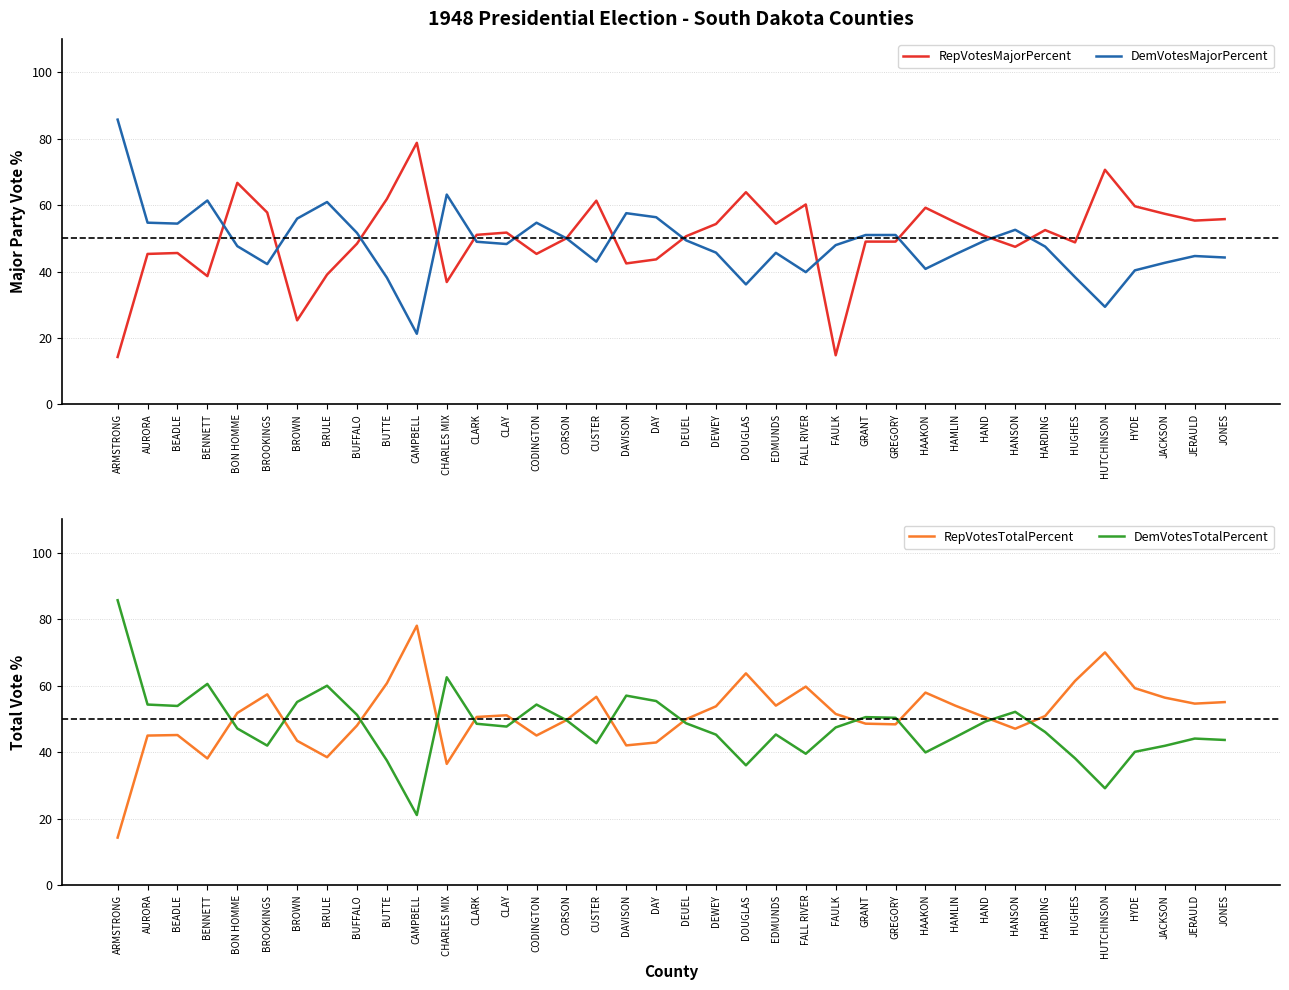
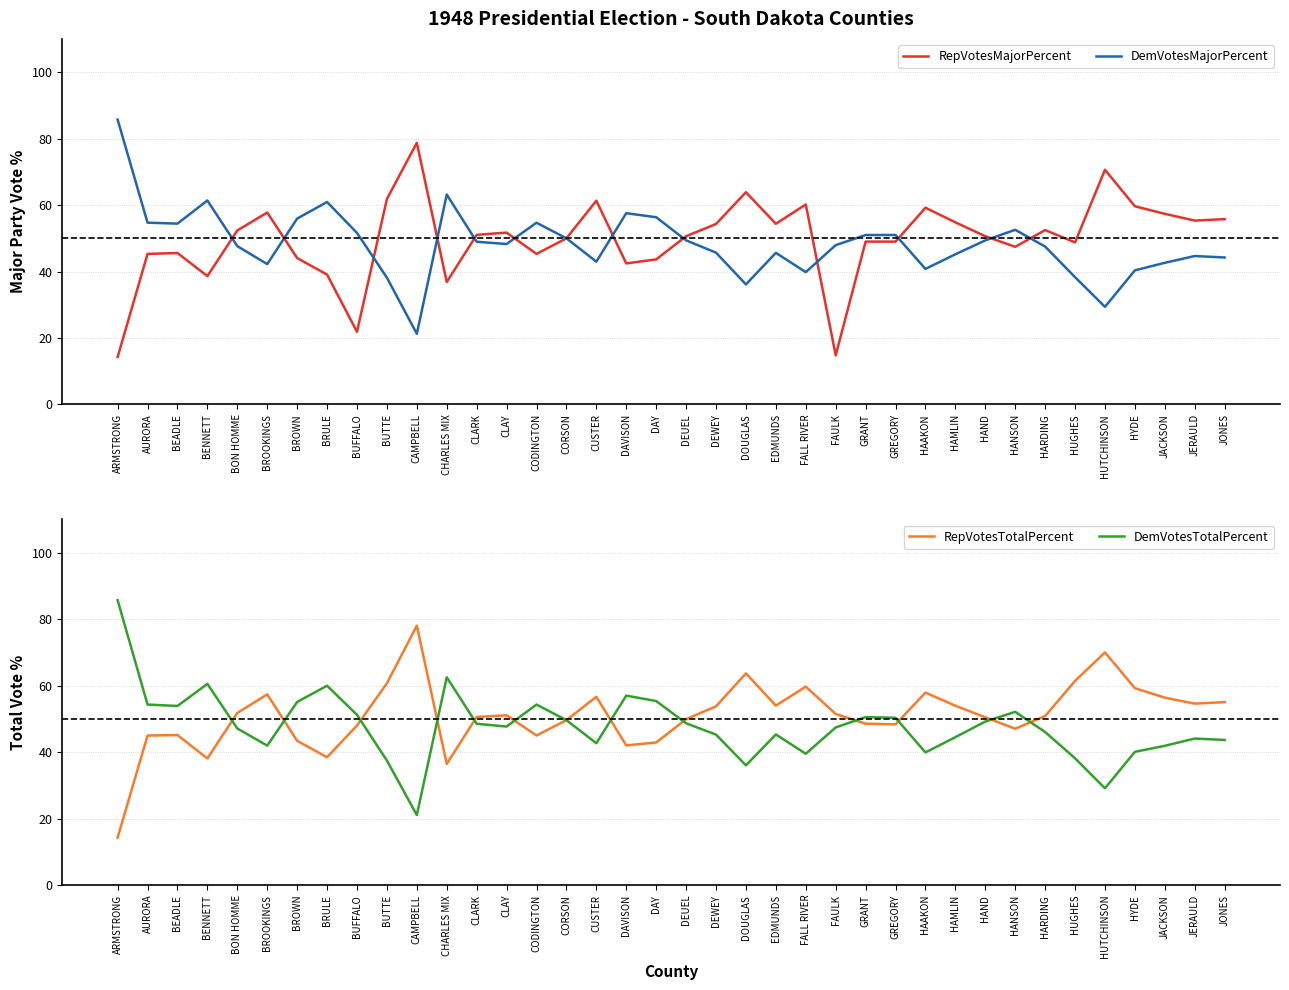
1948 Presidential Election - South Dakota Counties, RepVotesMajorPercent, BON HOMME: 67 -> 52
1948 Presidential Election - South Dakota Counties, RepVotesMajorPercent, BROWN: 25 -> 44
1948 Presidential Election - South Dakota Counties, RepVotesMajorPercent, BUFFALO: 48 -> 22
